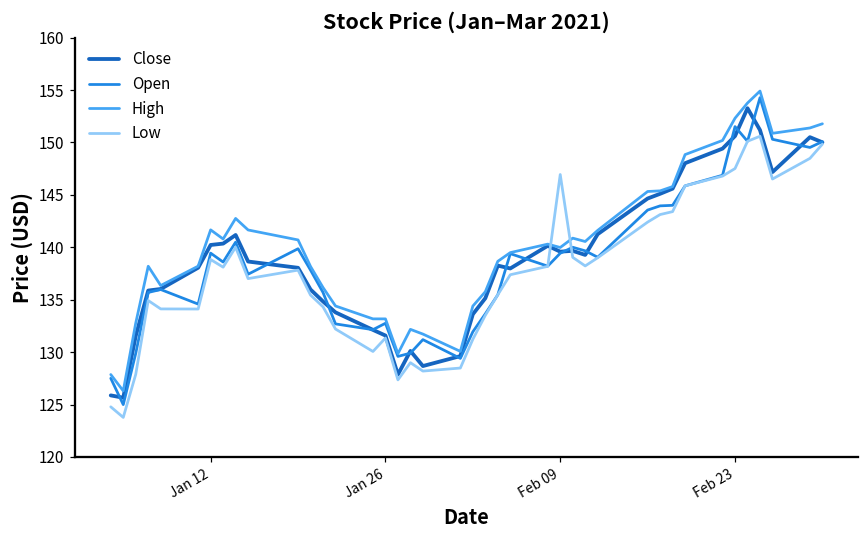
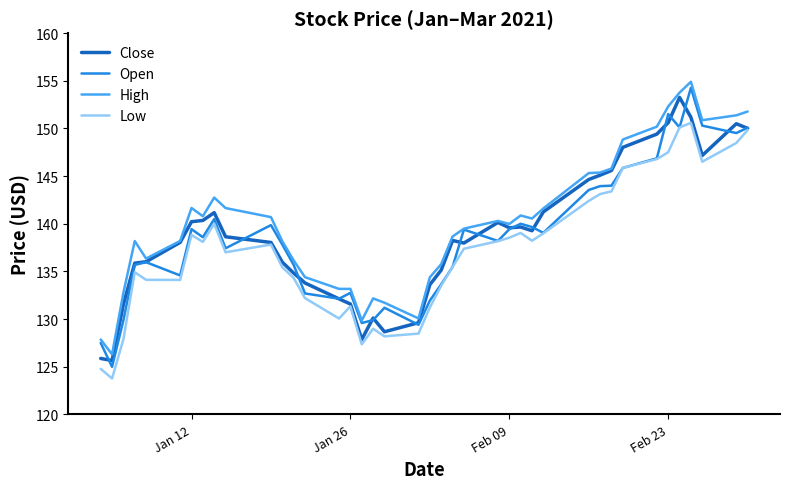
Low, Feb 09: 147 -> 139
